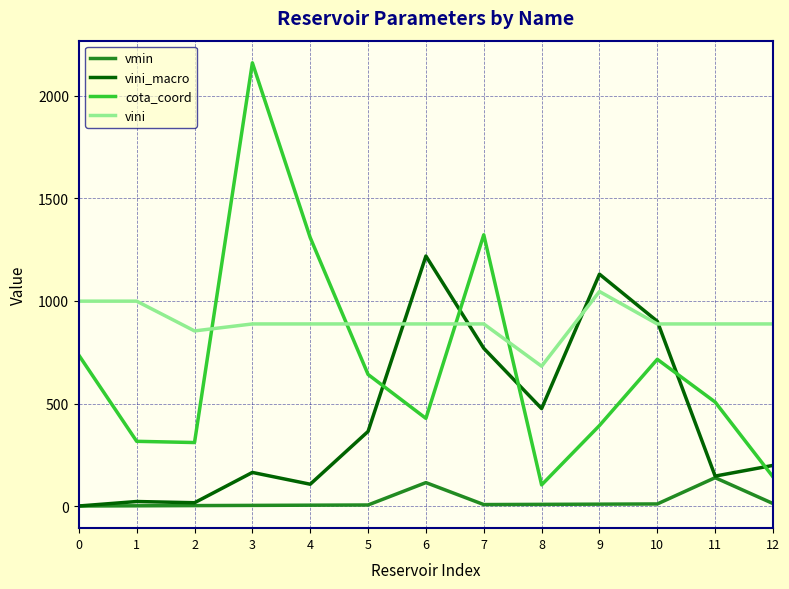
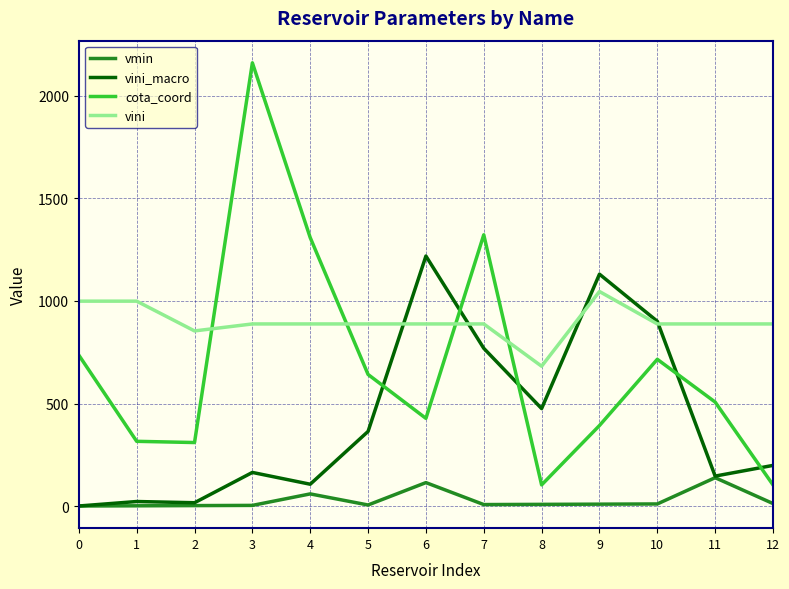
vmin, 4: 10 -> 60
cota_coord, 12: 140 -> 100
